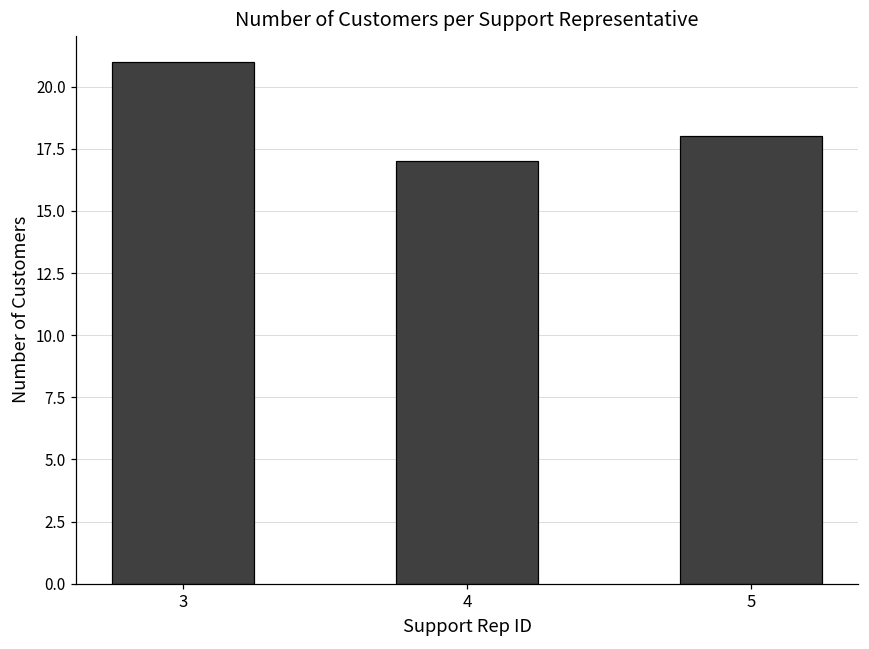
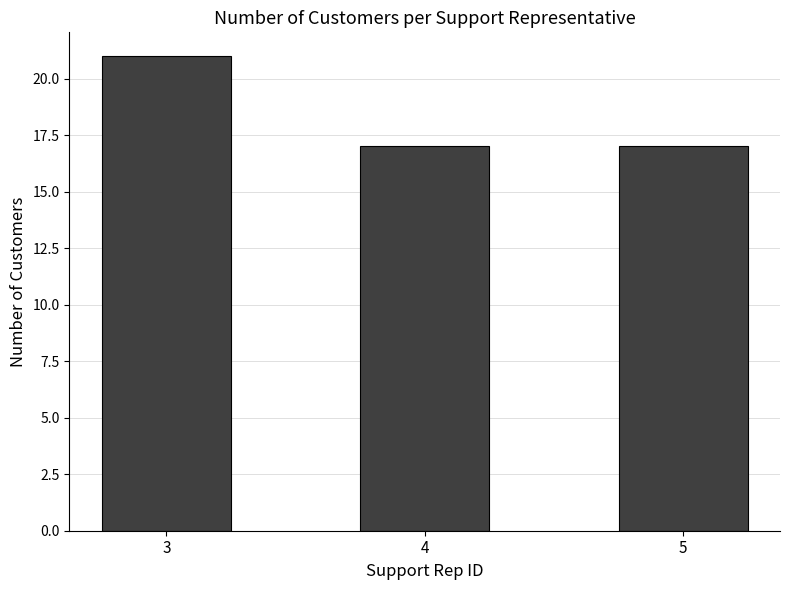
5: 18 -> 17
